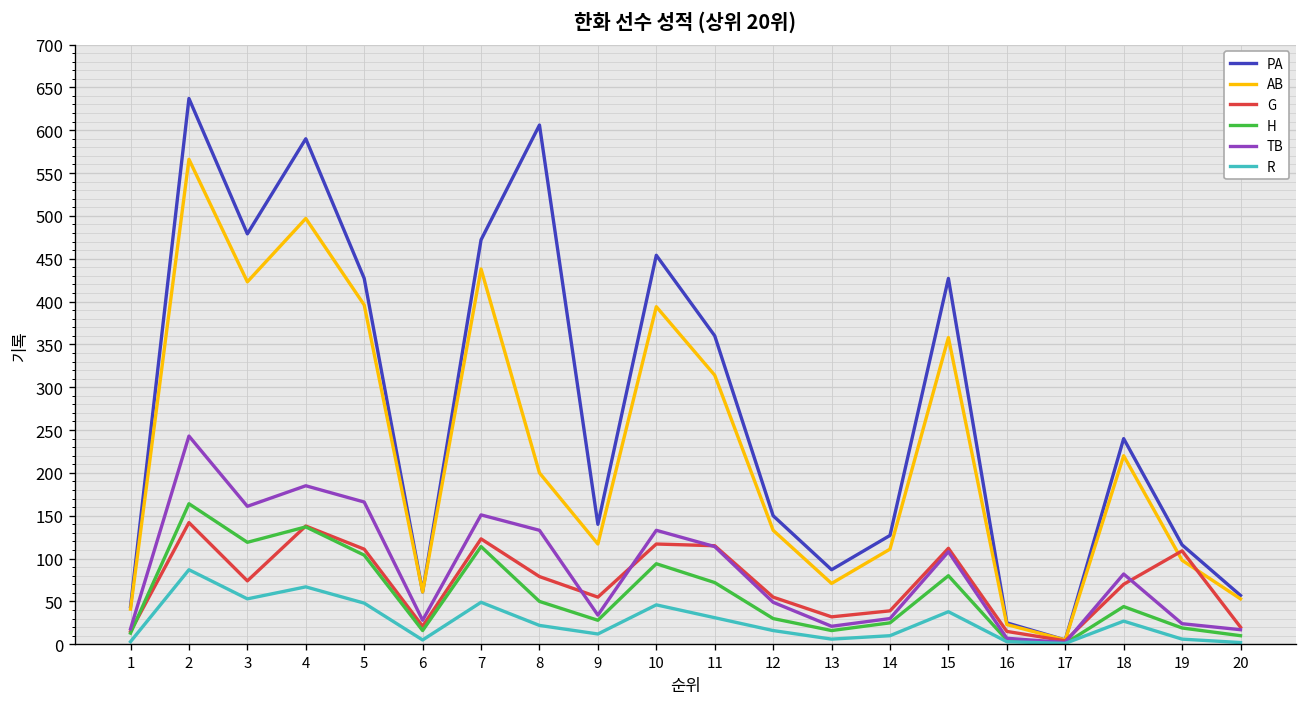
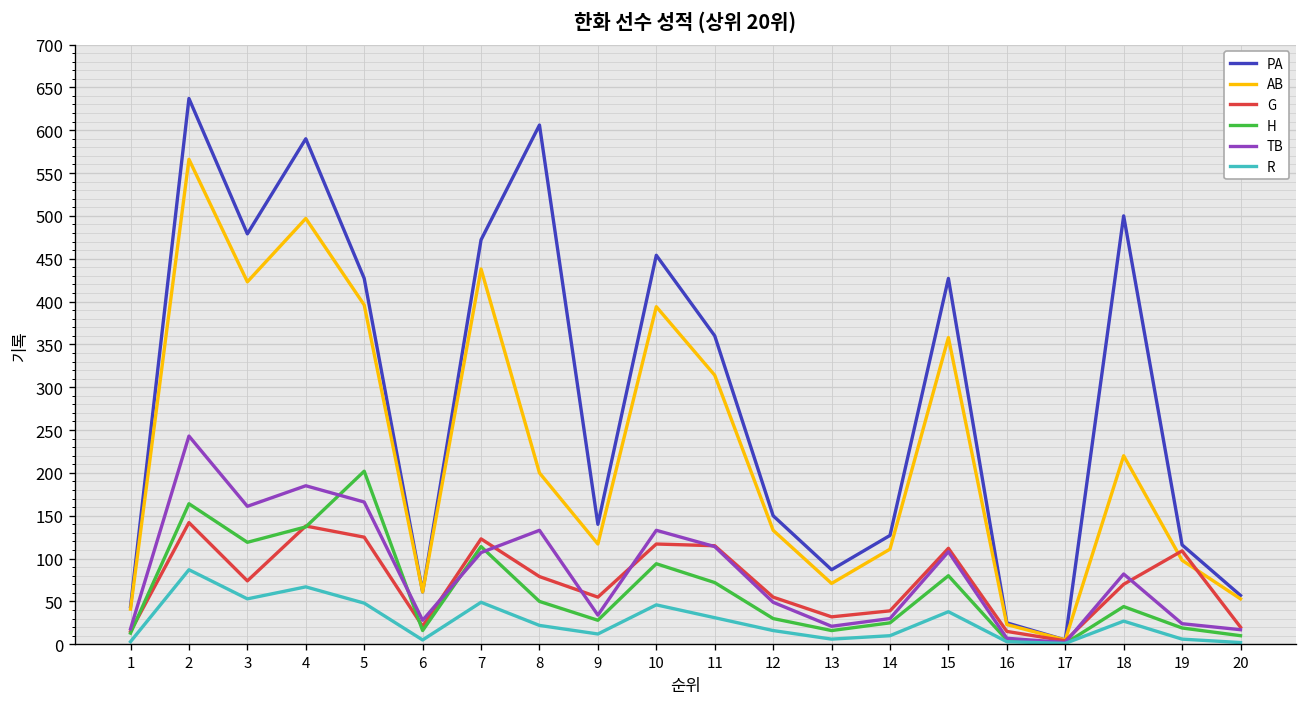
G, 5: 110 -> 130
H, 5: 100 -> 200
TB, 7: 150 -> 110
PA, 18: 240 -> 500
